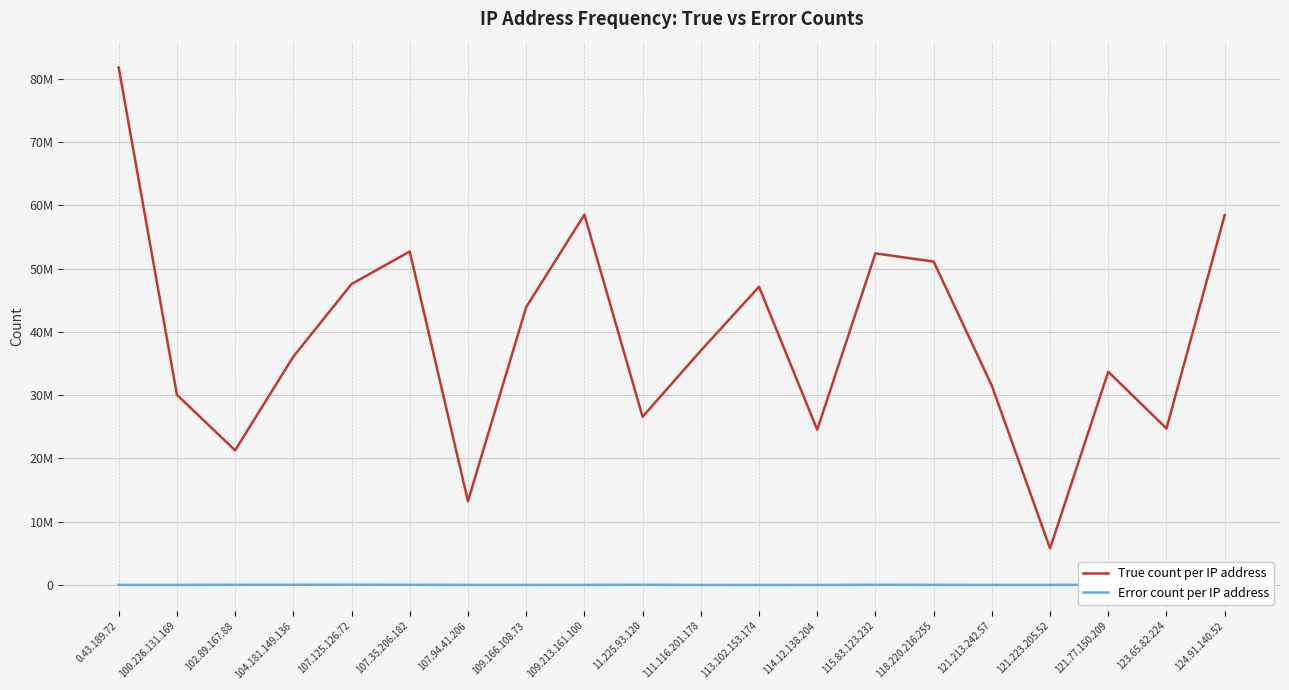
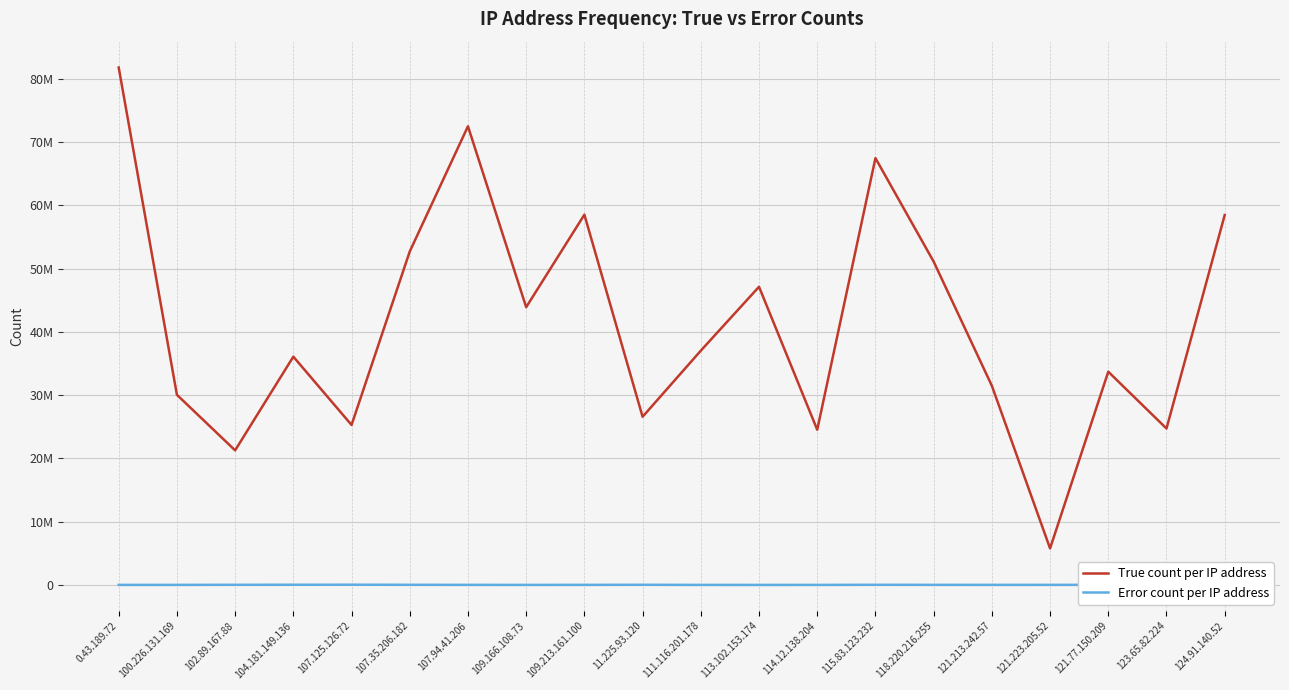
True count per IP address, 107.125.126.72: 48000000 -> 25000000
True count per IP address, 107.94.41.206: 13000000 -> 73000000
True count per IP address, 115.83.123.232: 52000000 -> 67000000
